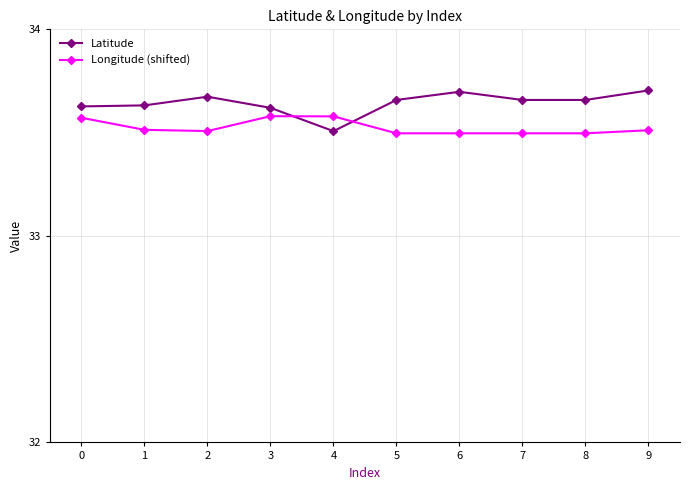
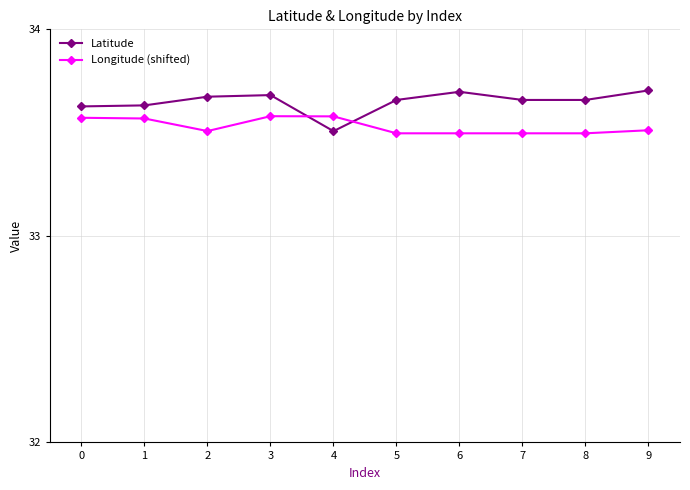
Longitude (shifted), 1: 33.51 -> 33.57
Latitude, 3: 33.62 -> 33.68
